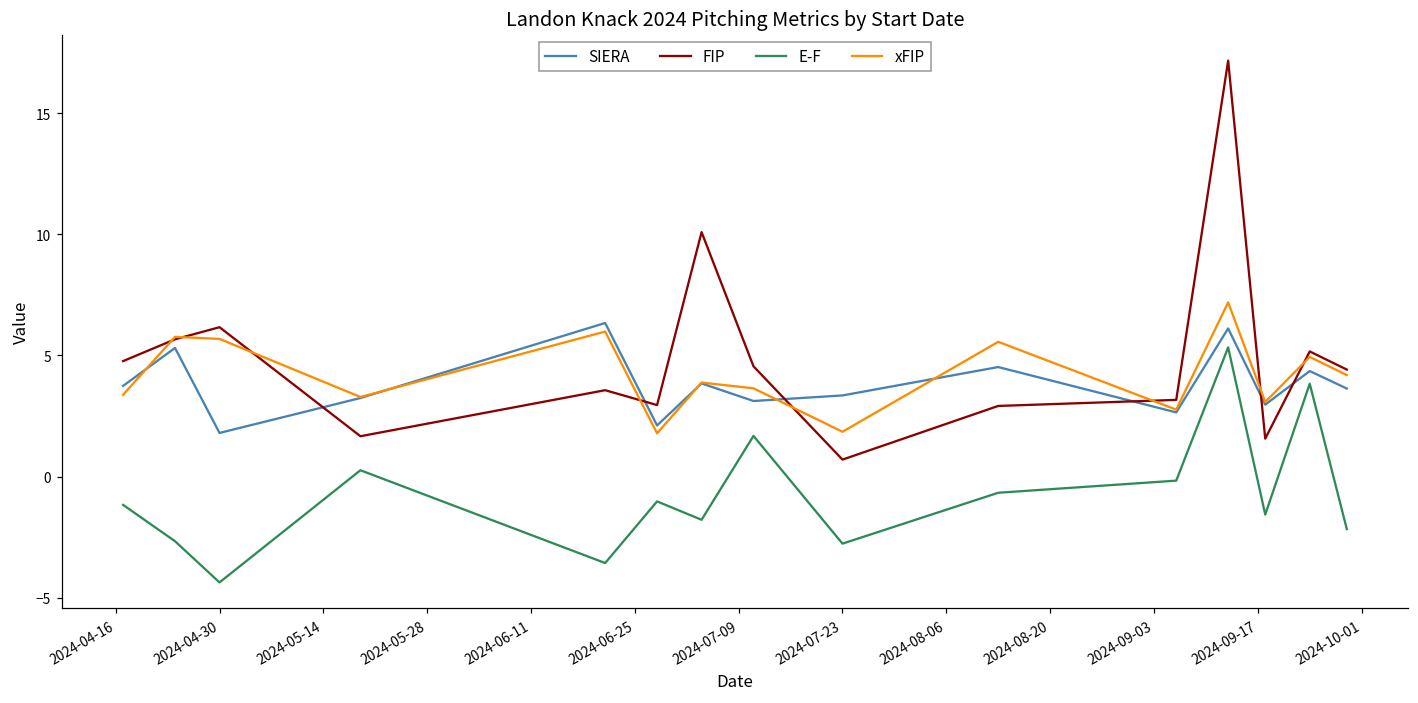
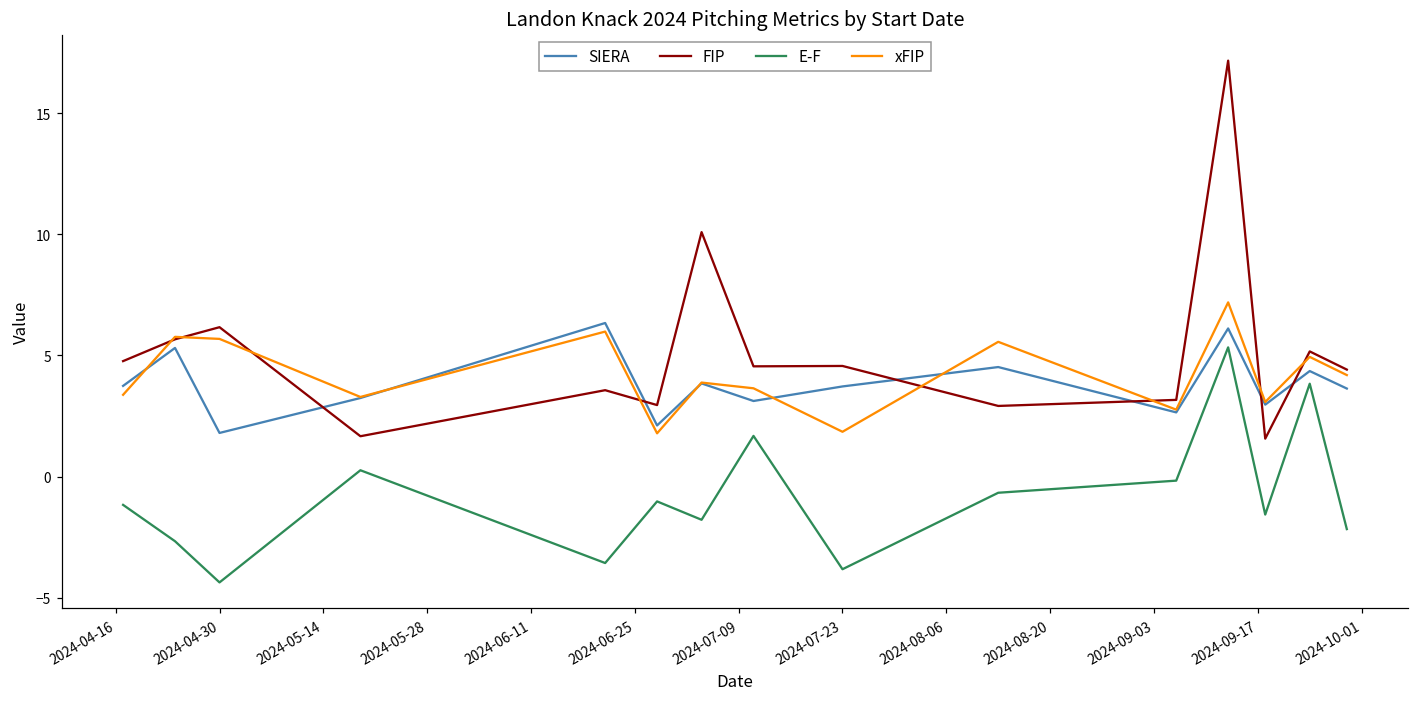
SIERA, 2024-07-23: 3.4 -> 3.7
FIP, 2024-07-23: 0.7 -> 4.6
E-F, 2024-07-23: -2.8 -> -3.8
